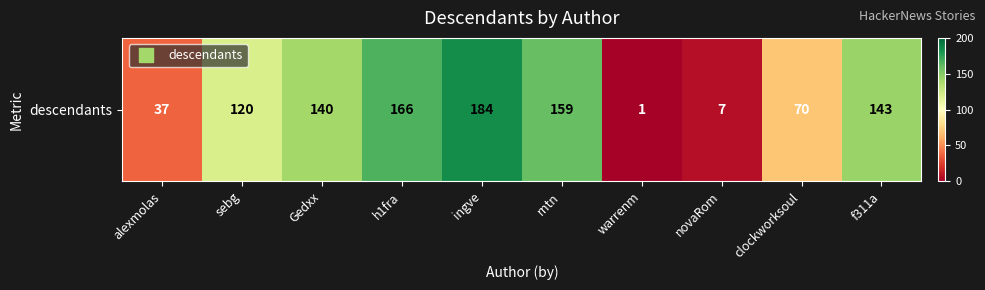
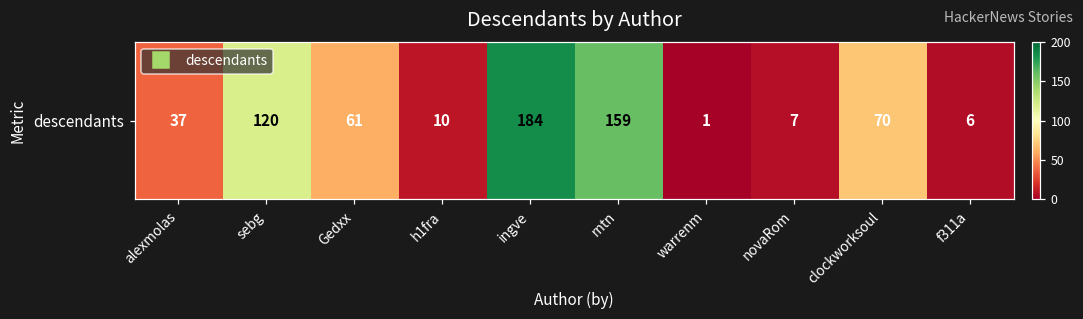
descendants, Gedxx: 140 -> 61
descendants, h1fra: 166 -> 10
descendants, f311a: 143 -> 6
